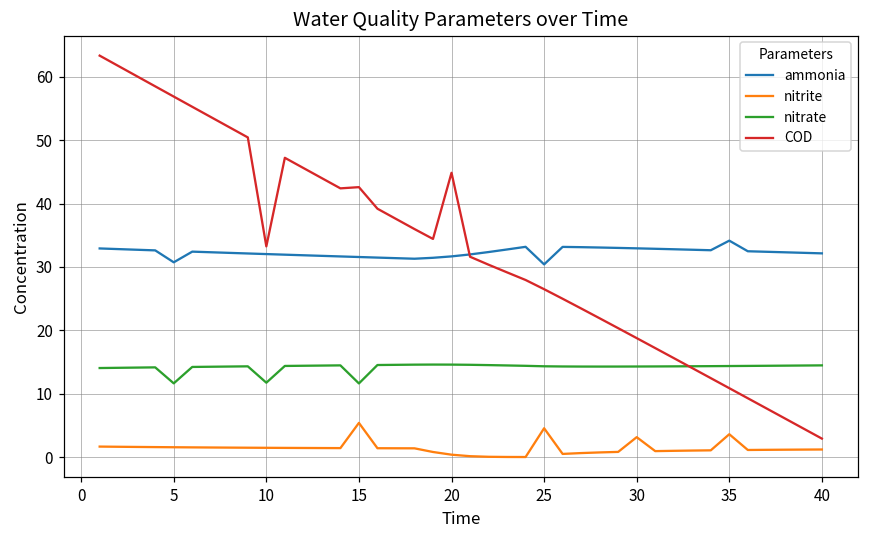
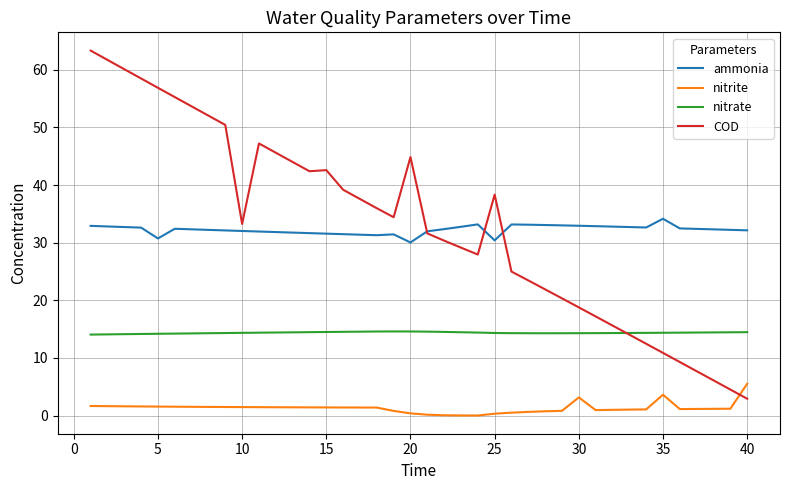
nitrate, 5: 12 -> 14
nitrate, 10: 12 -> 14
nitrite, 15: 5 -> 1
nitrate, 15: 12 -> 15
ammonia, 20: 32 -> 30
nitrite, 25: 5 -> 0
COD, 25: 26 -> 38
nitrite, 40: 1 -> 6
